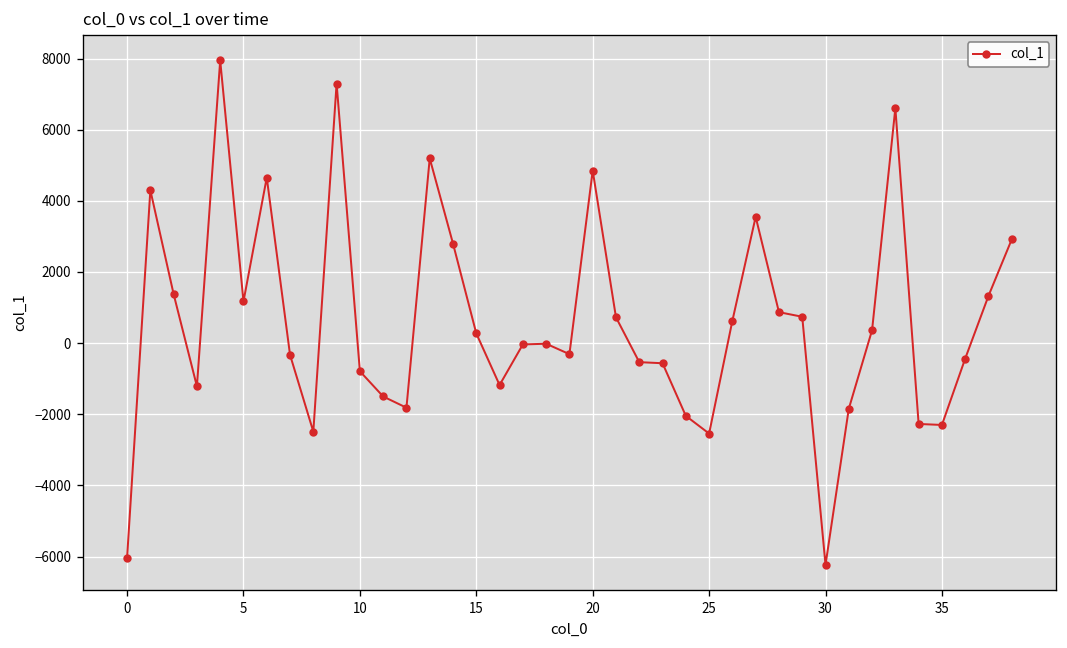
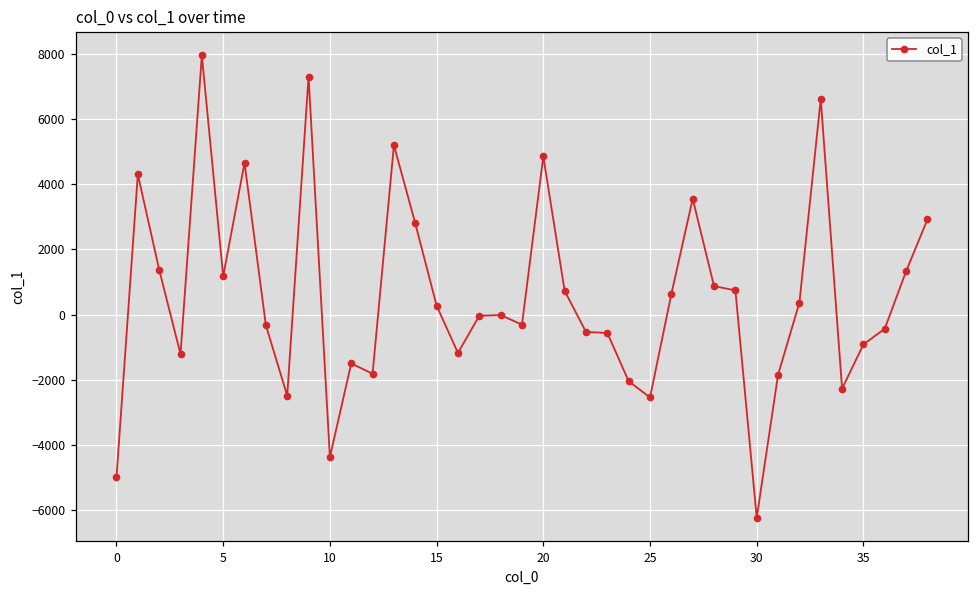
0: -6000 -> -5000
10: -800 -> -4400
35: -2300 -> -900
